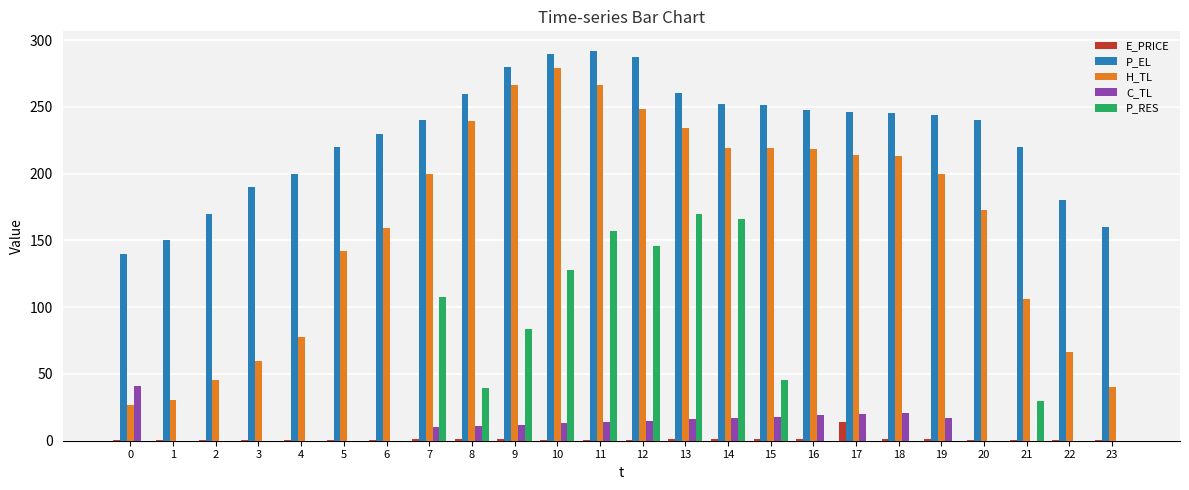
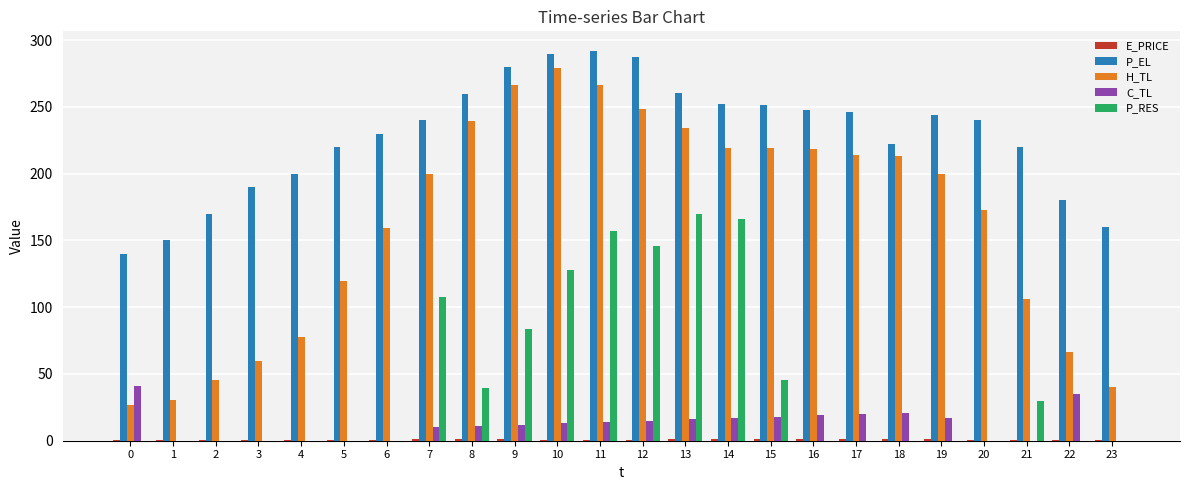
H_TL, 5: 142 -> 120
E_PRICE, 17: 14 -> 1
P_EL, 18: 246 -> 222
C_TL, 22: 0 -> 35
